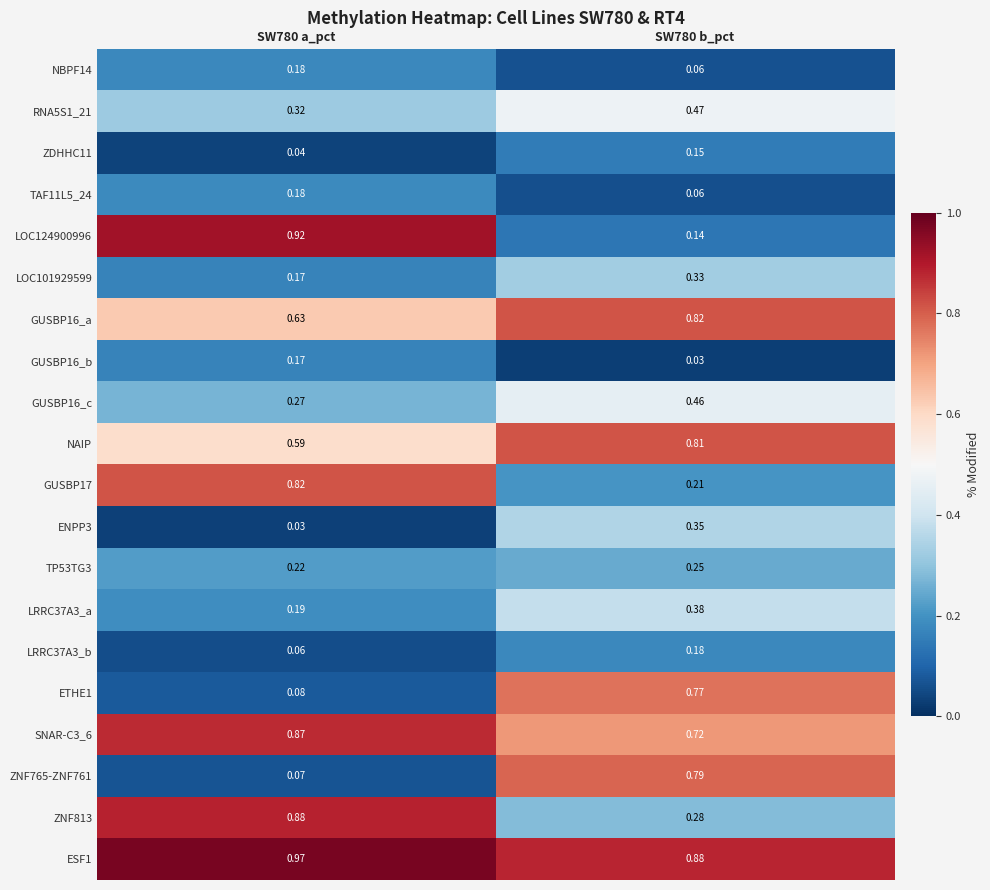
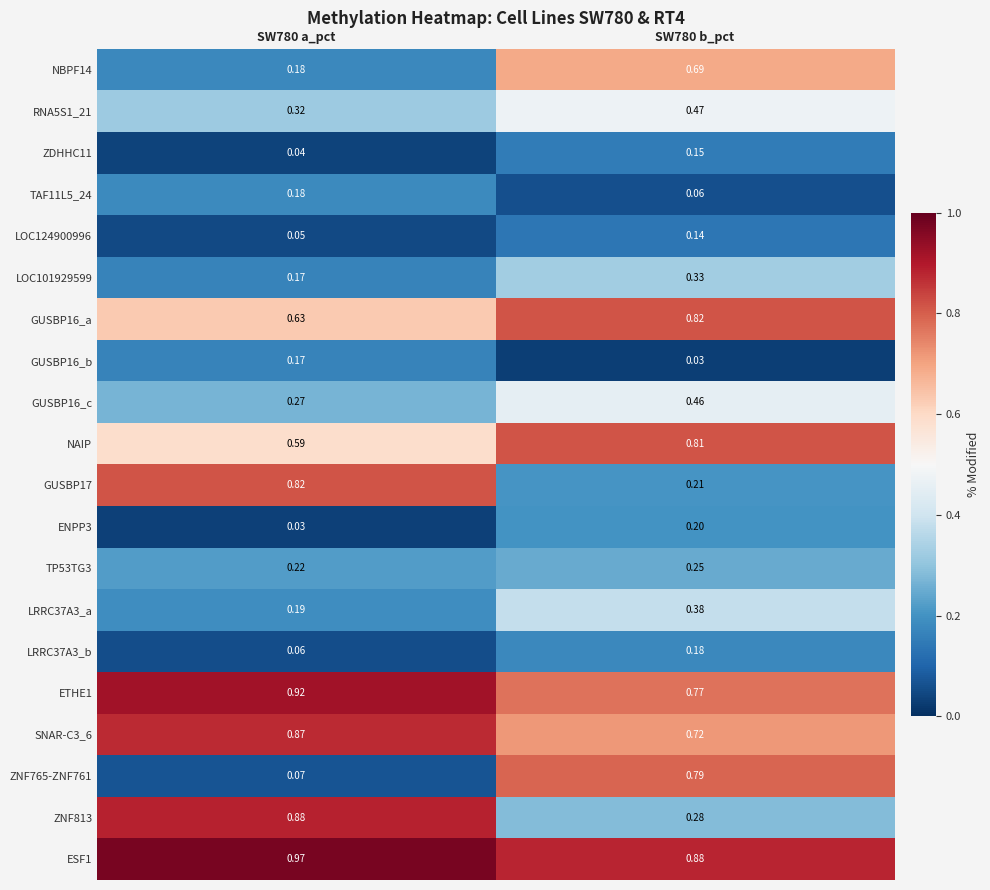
NBPF14, SW780 b_pct: 0.06 -> 0.69
LOC124900996, SW780 a_pct: 0.92 -> 0.05
ENPP3, SW780 b_pct: 0.35 -> 0.20
ETHE1, SW780 a_pct: 0.08 -> 0.92
